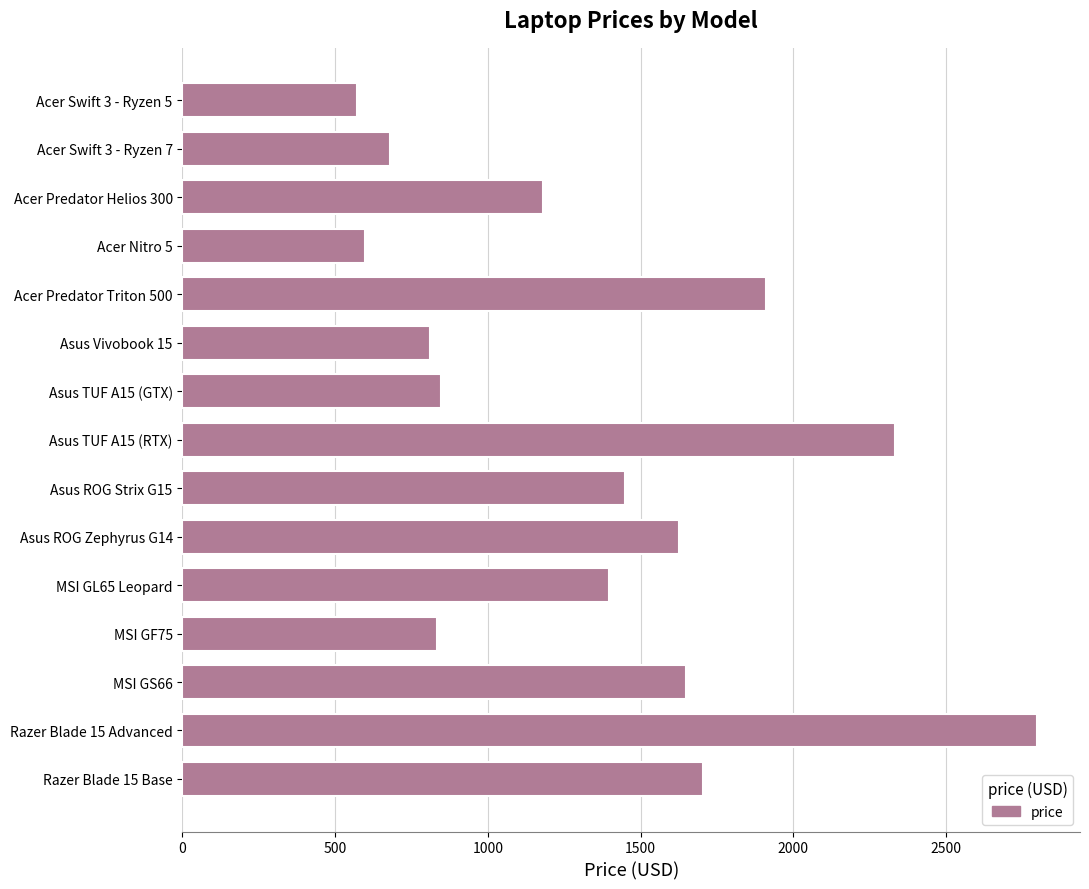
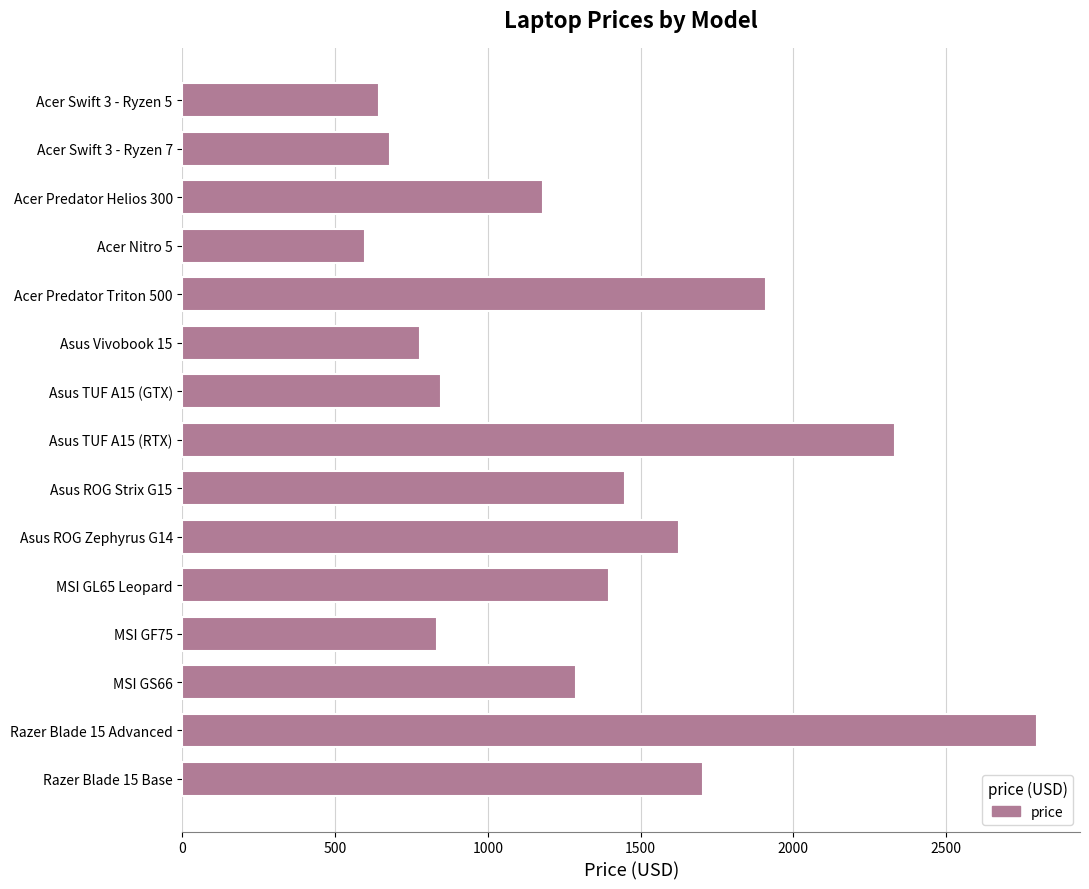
Acer Swift 3 - Ryzen 5: 570 -> 640
Asus Vivobook 15: 810 -> 780
MSI GS66: 1650 -> 1290
